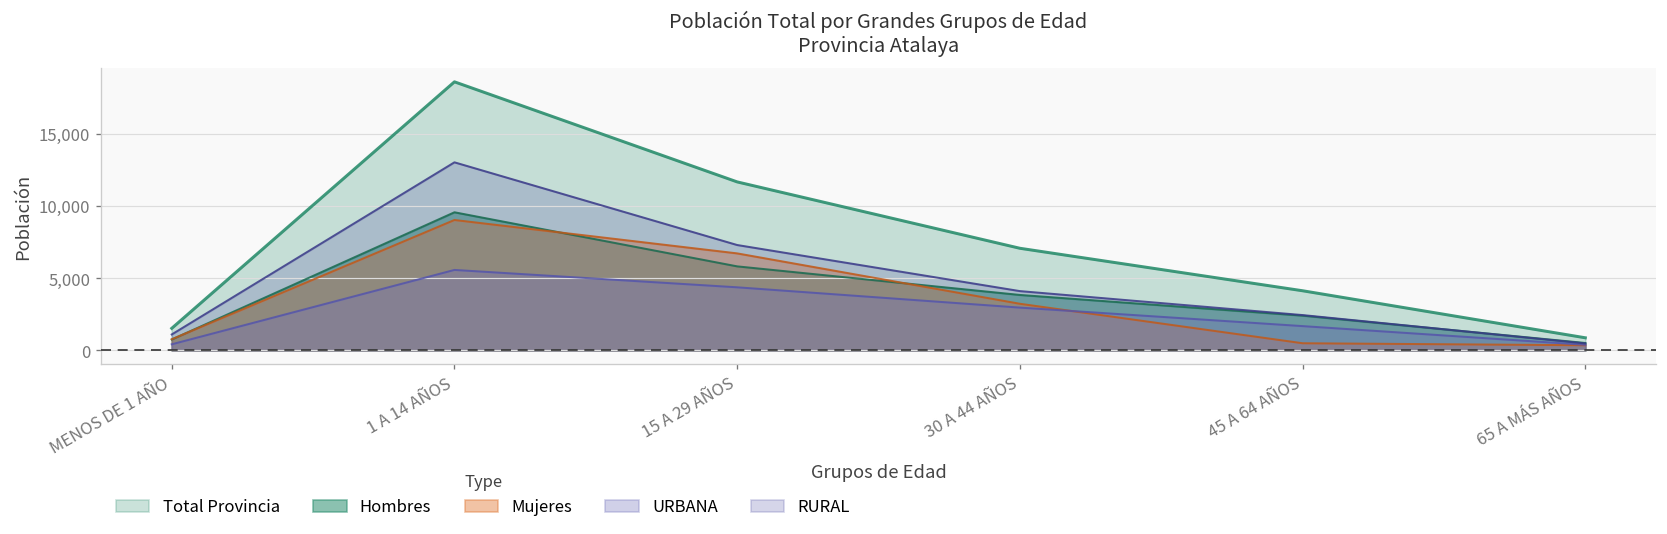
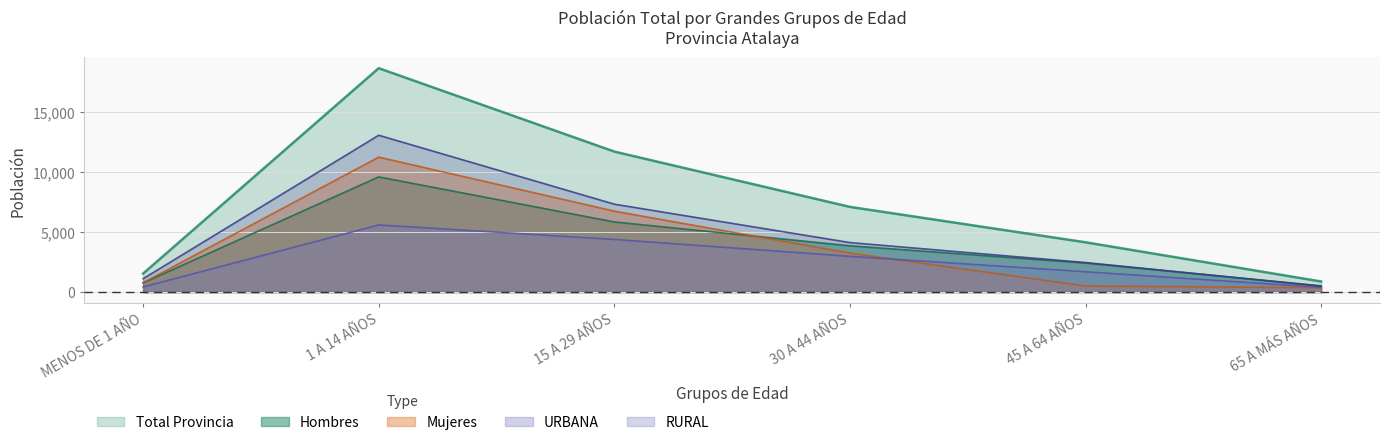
Mujeres, 1 A 14 AÑOS: 9,000 -> 11,200
